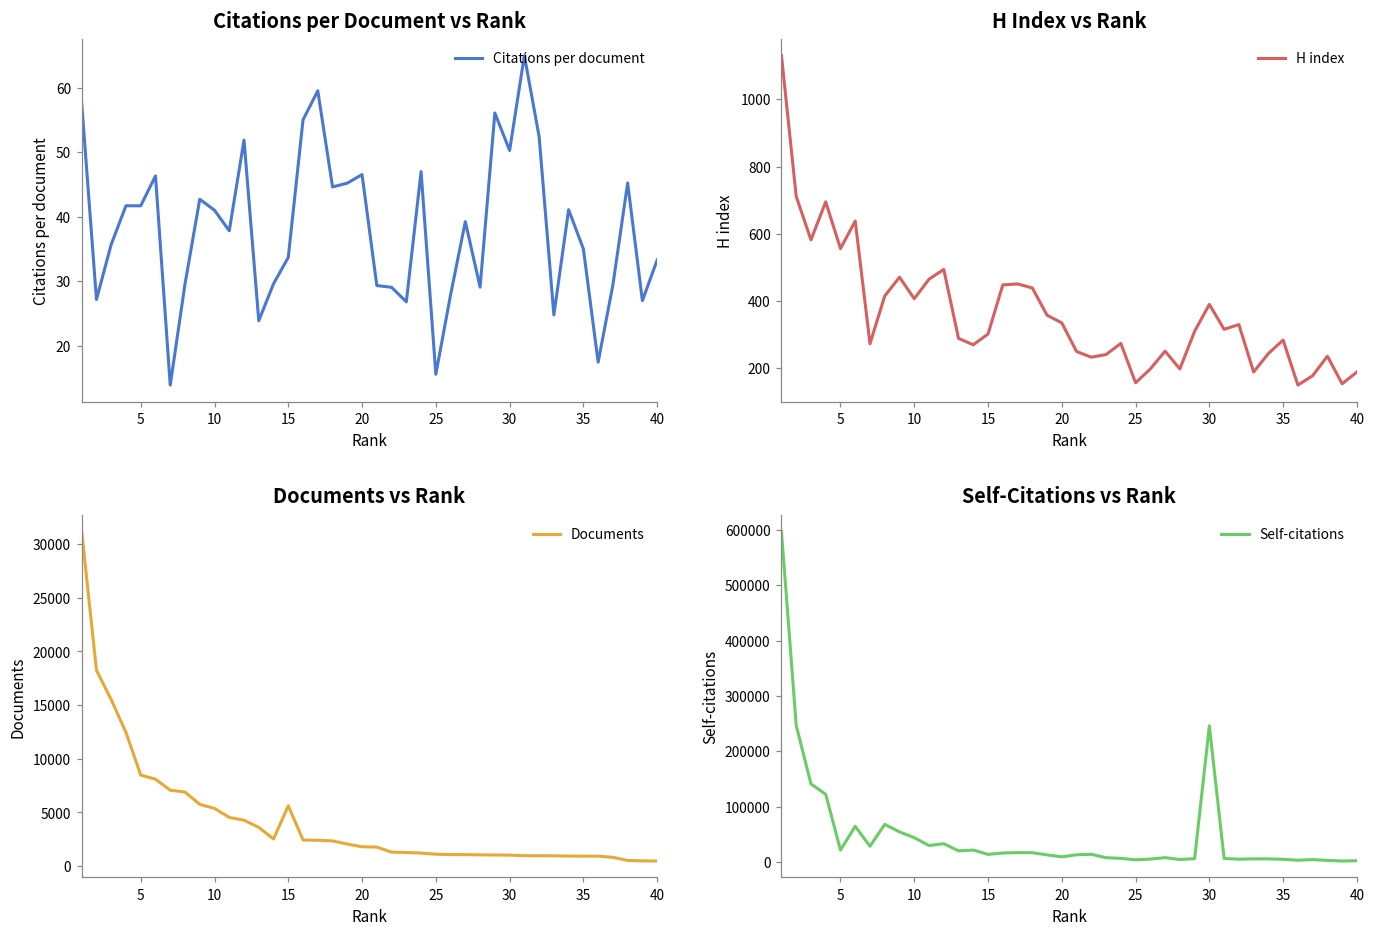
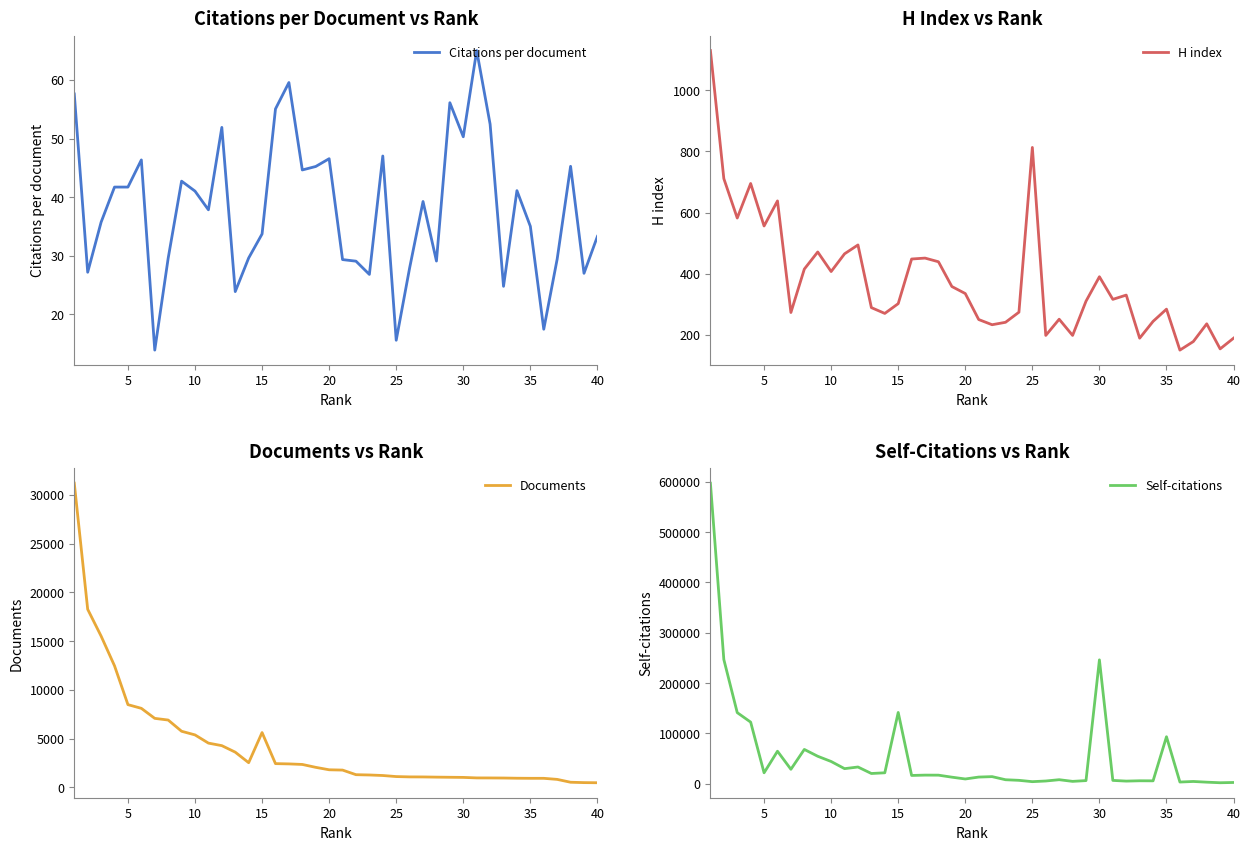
H Index vs Rank, 25: 160 -> 810
Self-Citations vs Rank, 15: 10000 -> 140000
Self-Citations vs Rank, 35: 0 -> 90000
